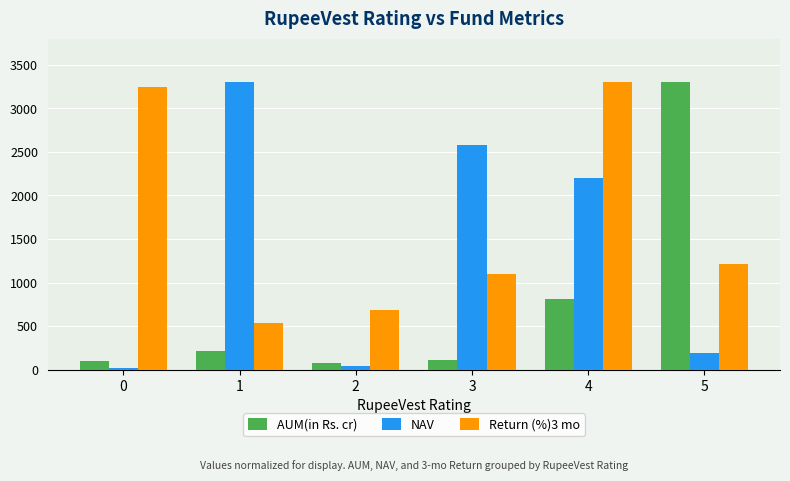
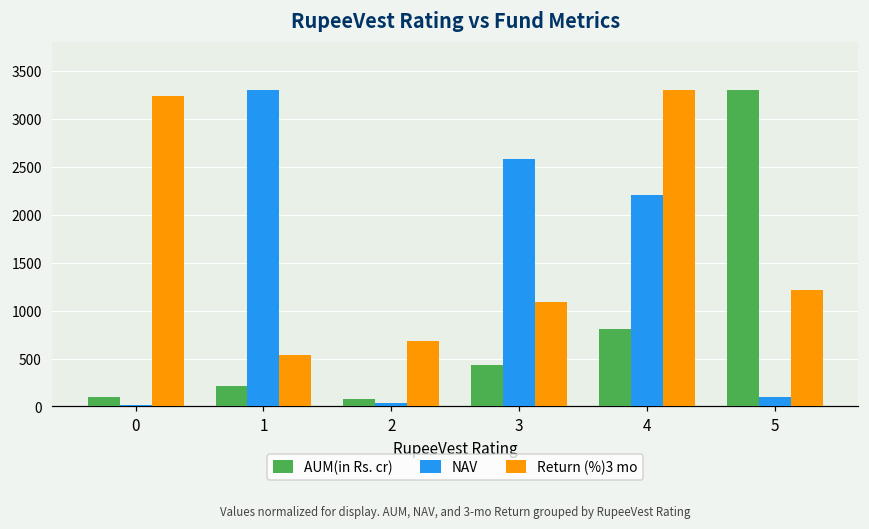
AUM(in Rs. cr), 3: 100 -> 400
NAV, 5: 200 -> 100
